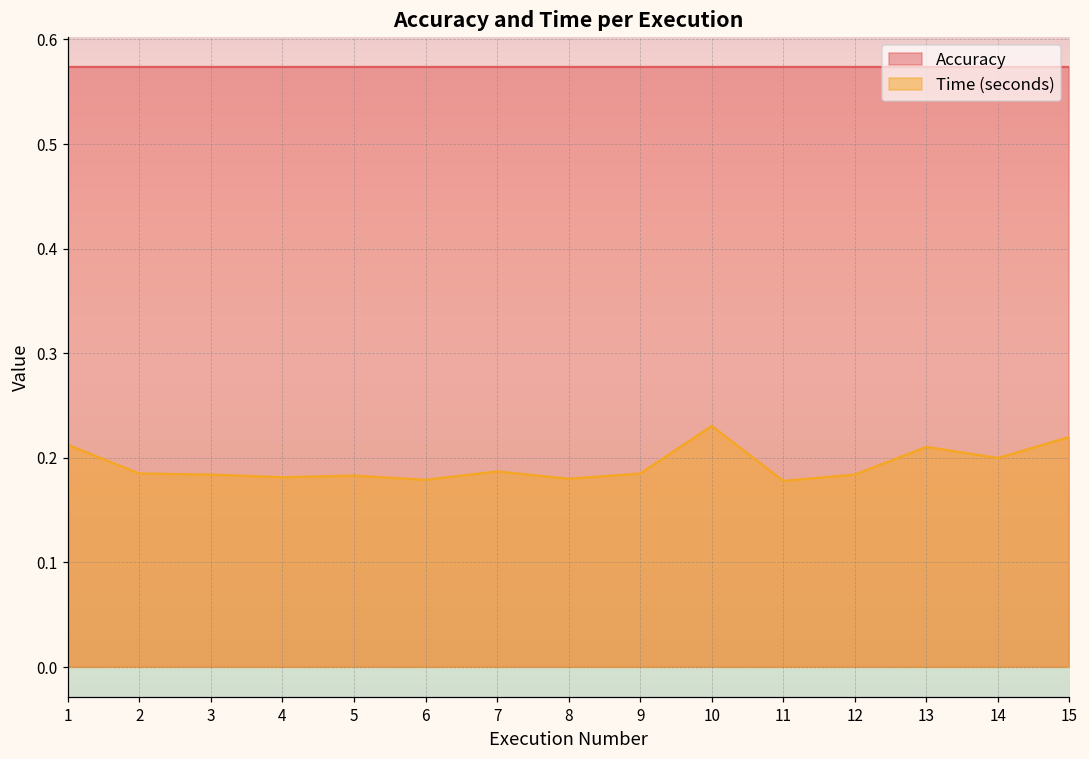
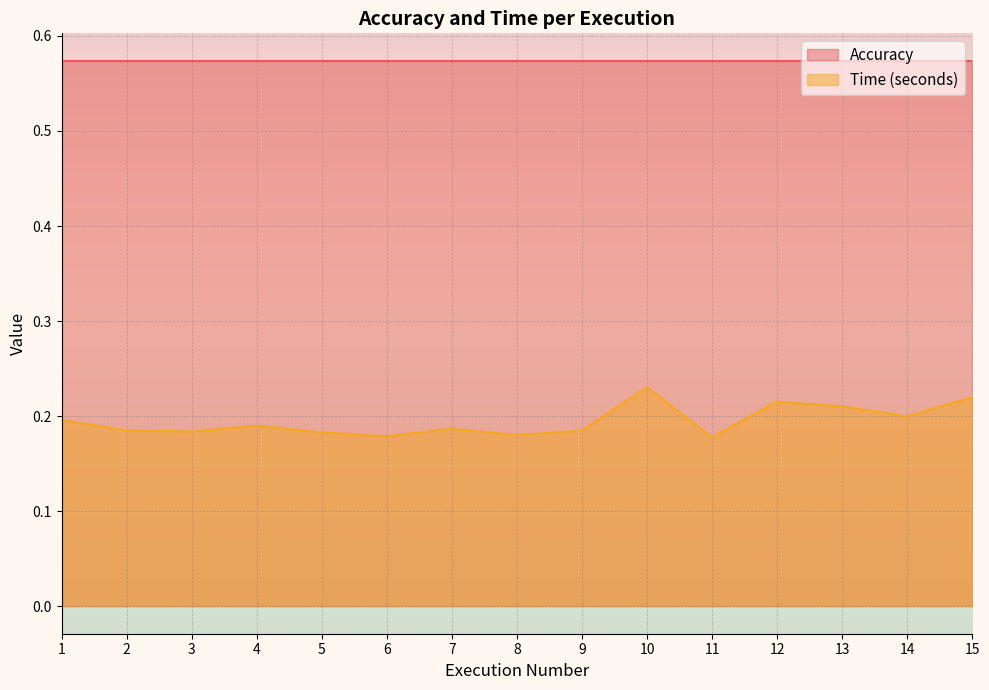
Time (seconds), 1: 0.21 -> 0.20
Time (seconds), 4: 0.18 -> 0.19
Time (seconds), 12: 0.18 -> 0.22
